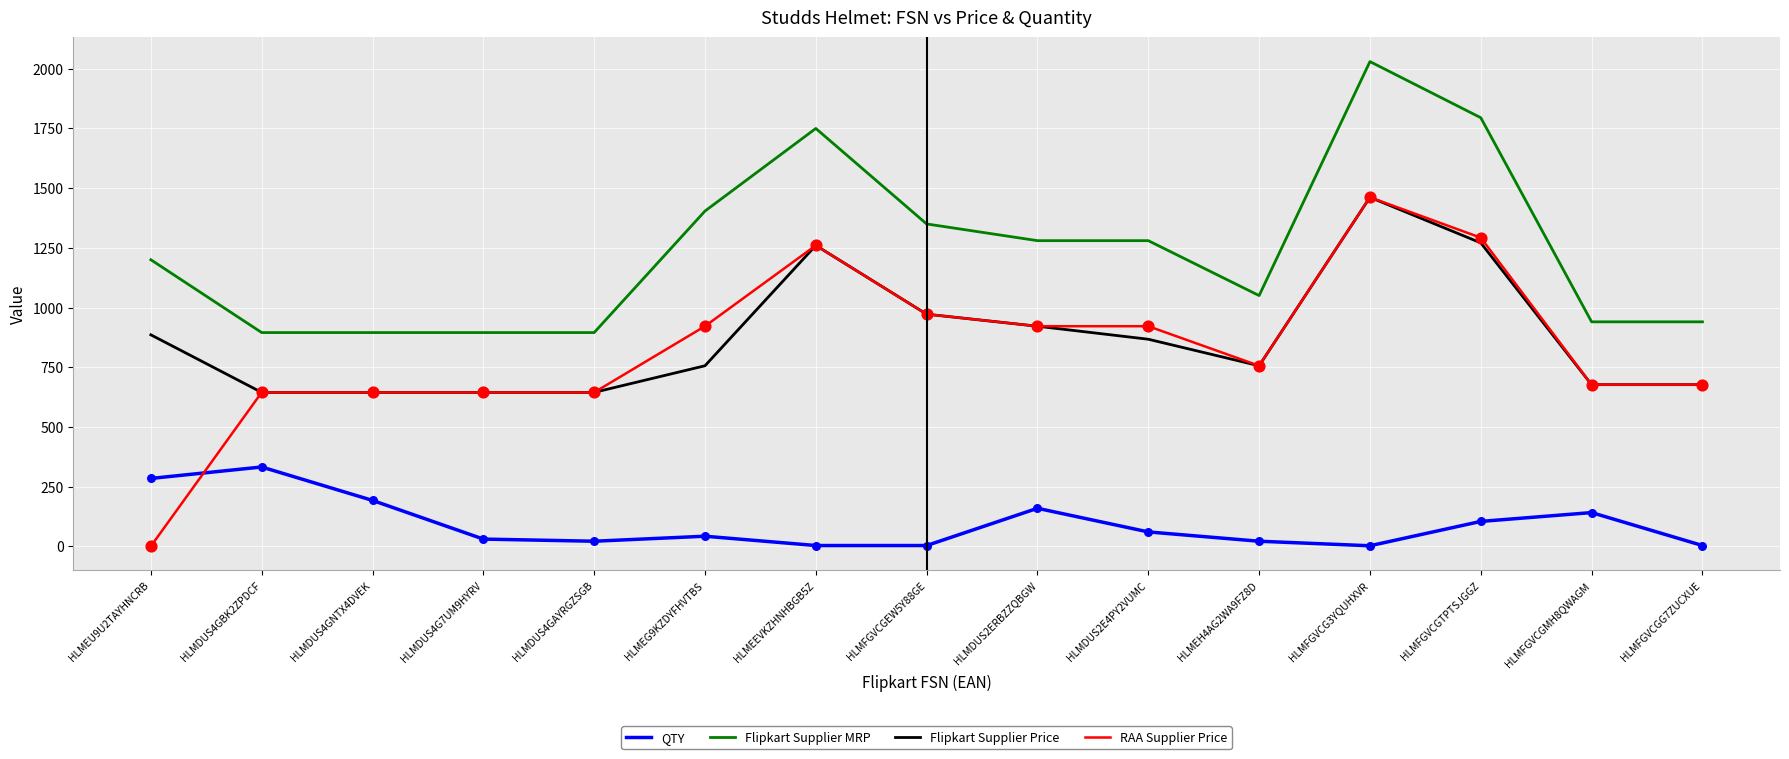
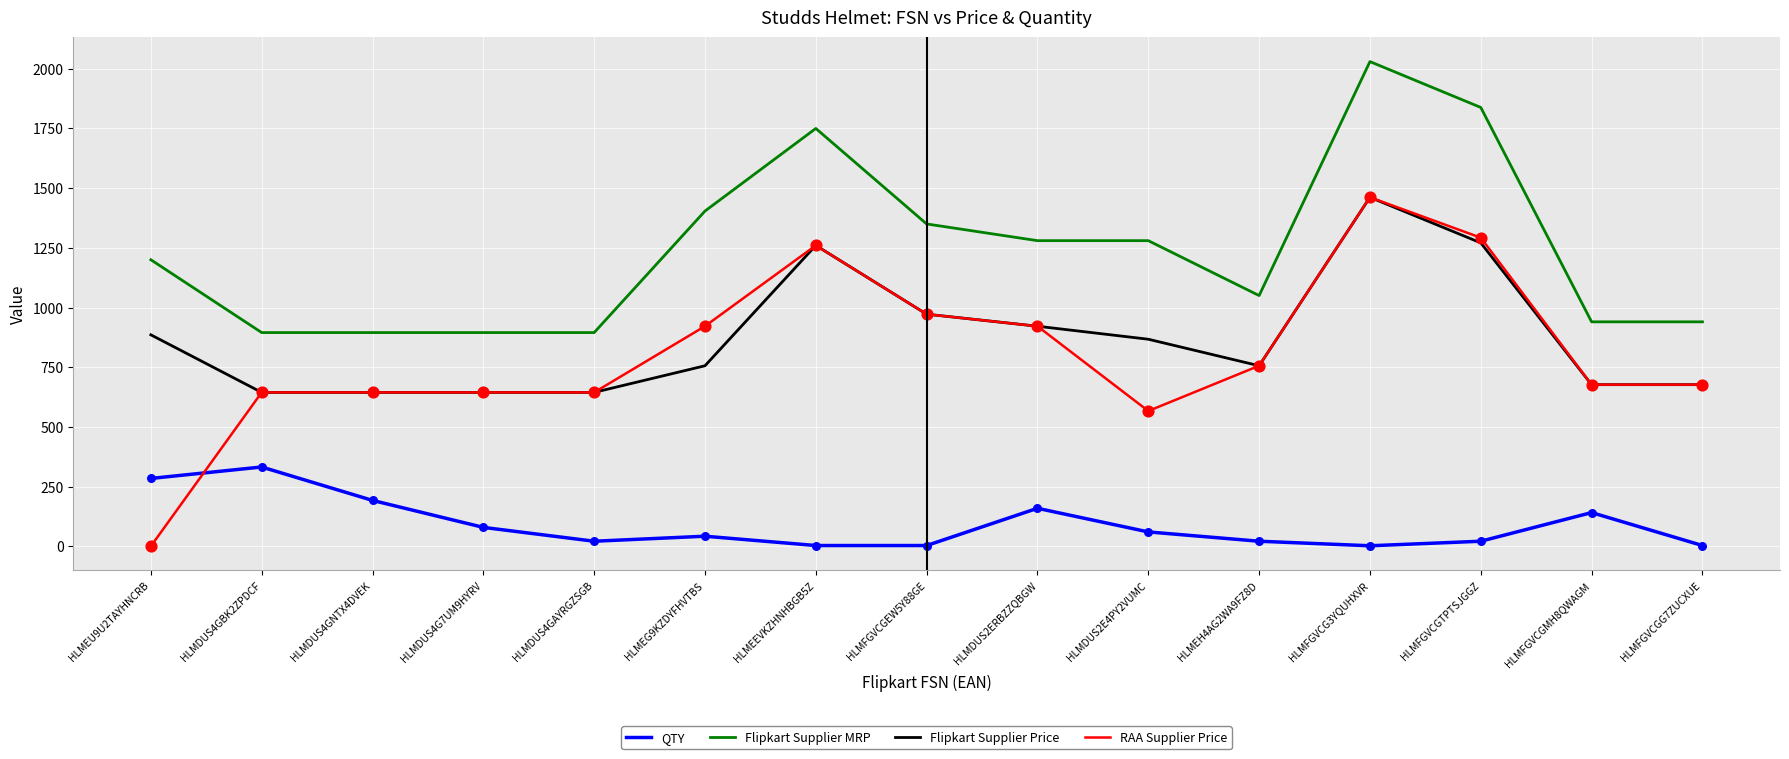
QTY, HLMDUS4G7UM9HYRV: 30 -> 80
RAA Supplier Price, HLMDUS2E4PY2VUMC: 920 -> 570
QTY, HLMFGVCGTPTSJGGZ: 100 -> 20
Flipkart Supplier MRP, HLMFGVCGTPTSJGGZ: 1800 -> 1840
